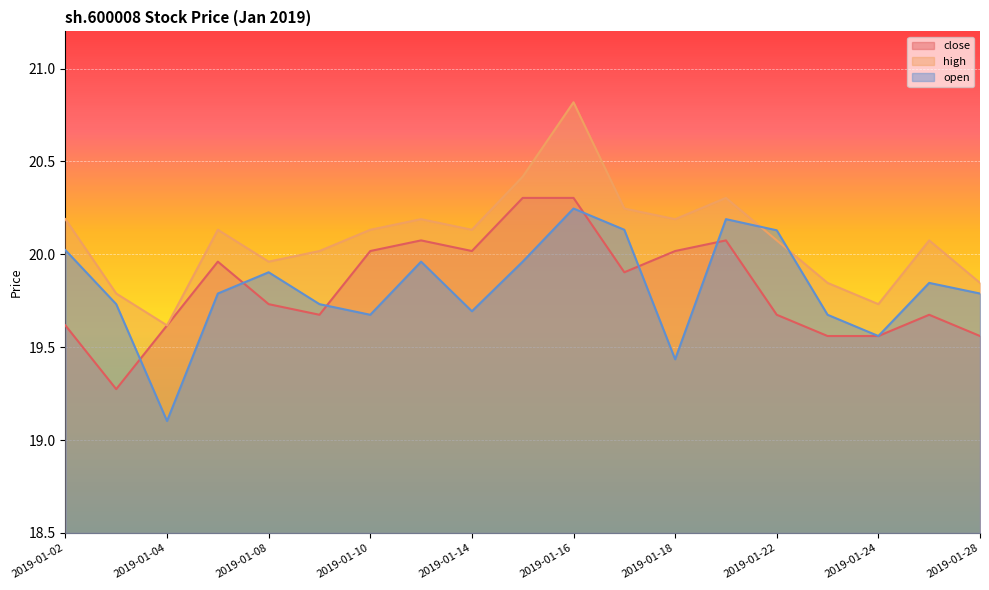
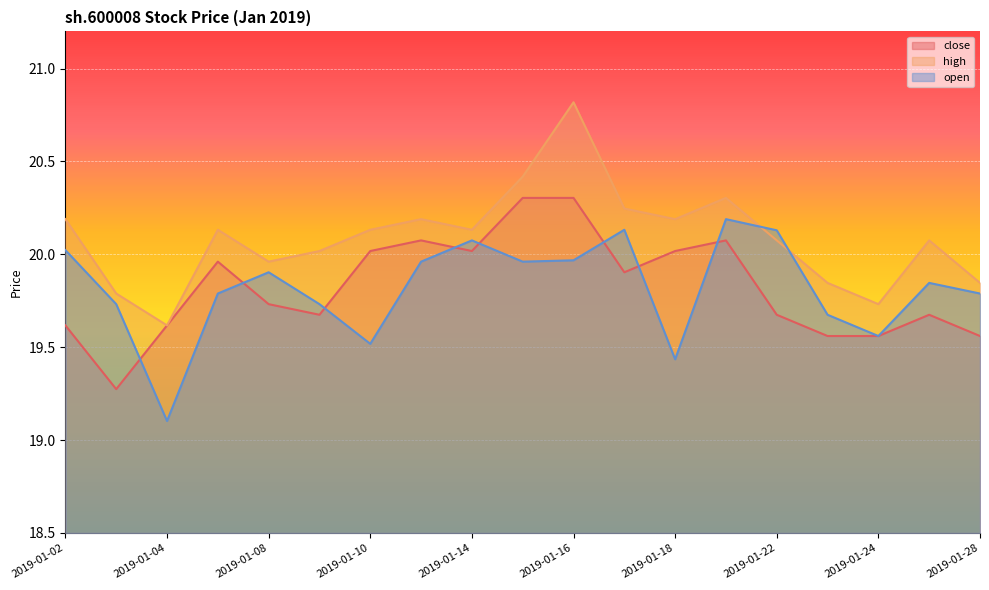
open, 2019-01-10: 19.67 -> 19.52
open, 2019-01-14: 19.69 -> 20.07
open, 2019-01-16: 20.25 -> 19.97
